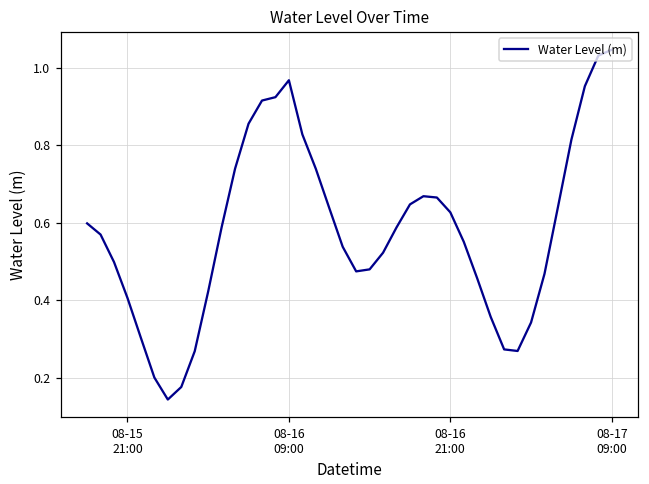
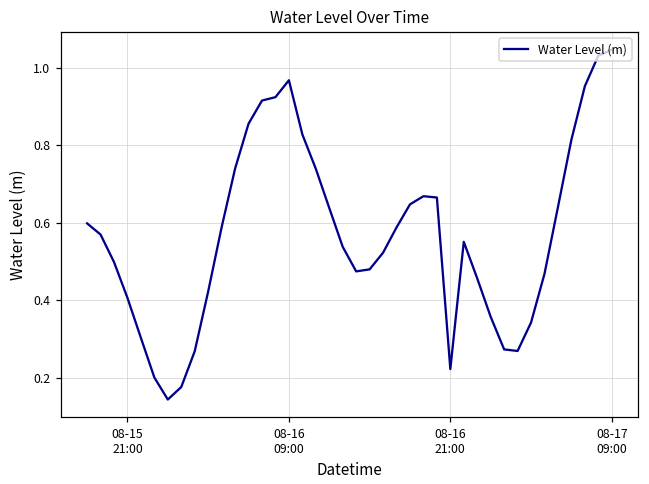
08-16 21:00: 0.63 -> 0.22
